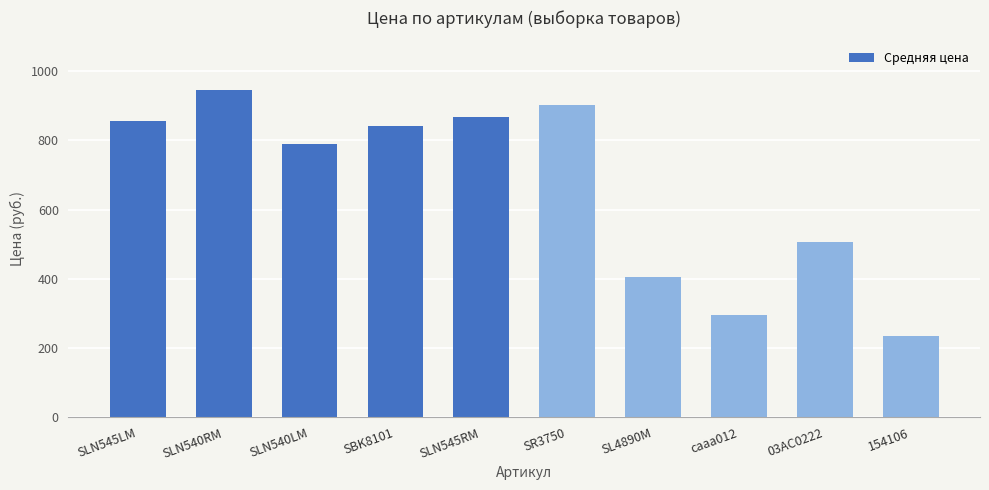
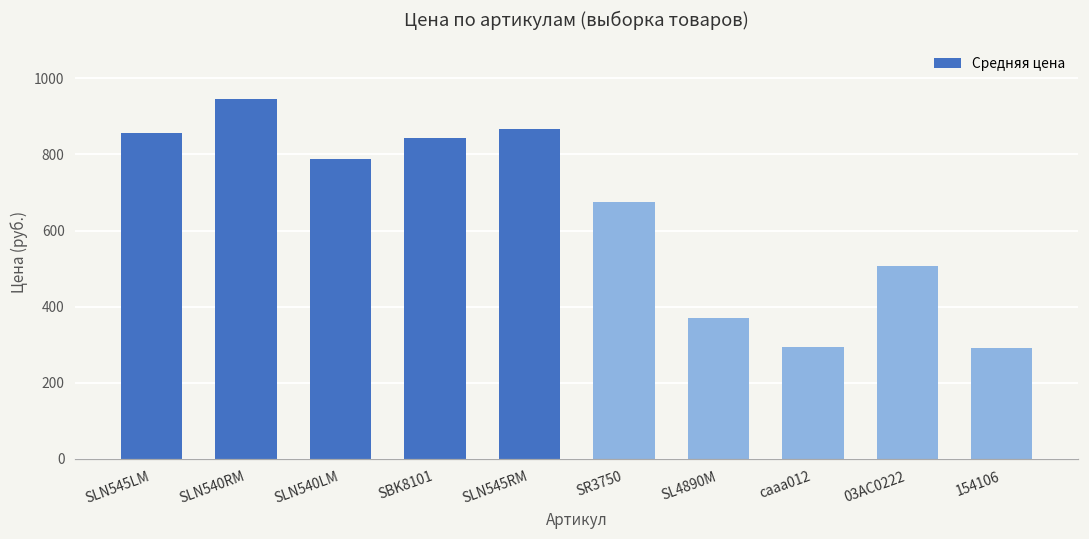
SR3750: 900 -> 680
SL4890M: 400 -> 370
154106: 240 -> 290
